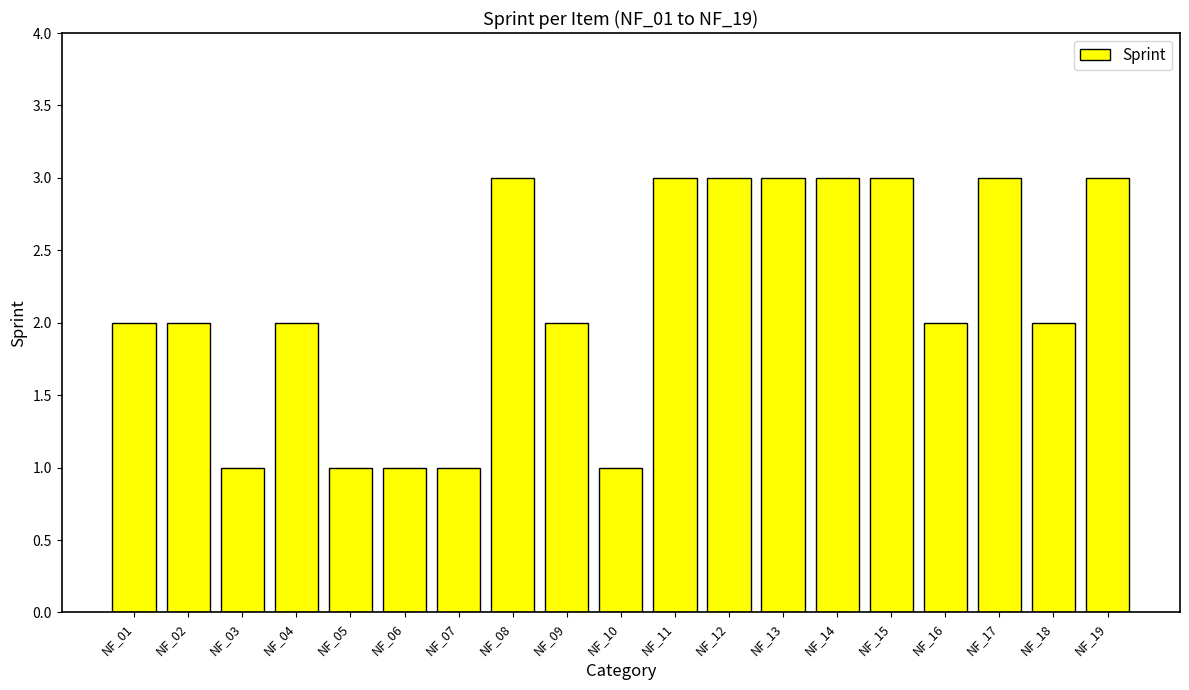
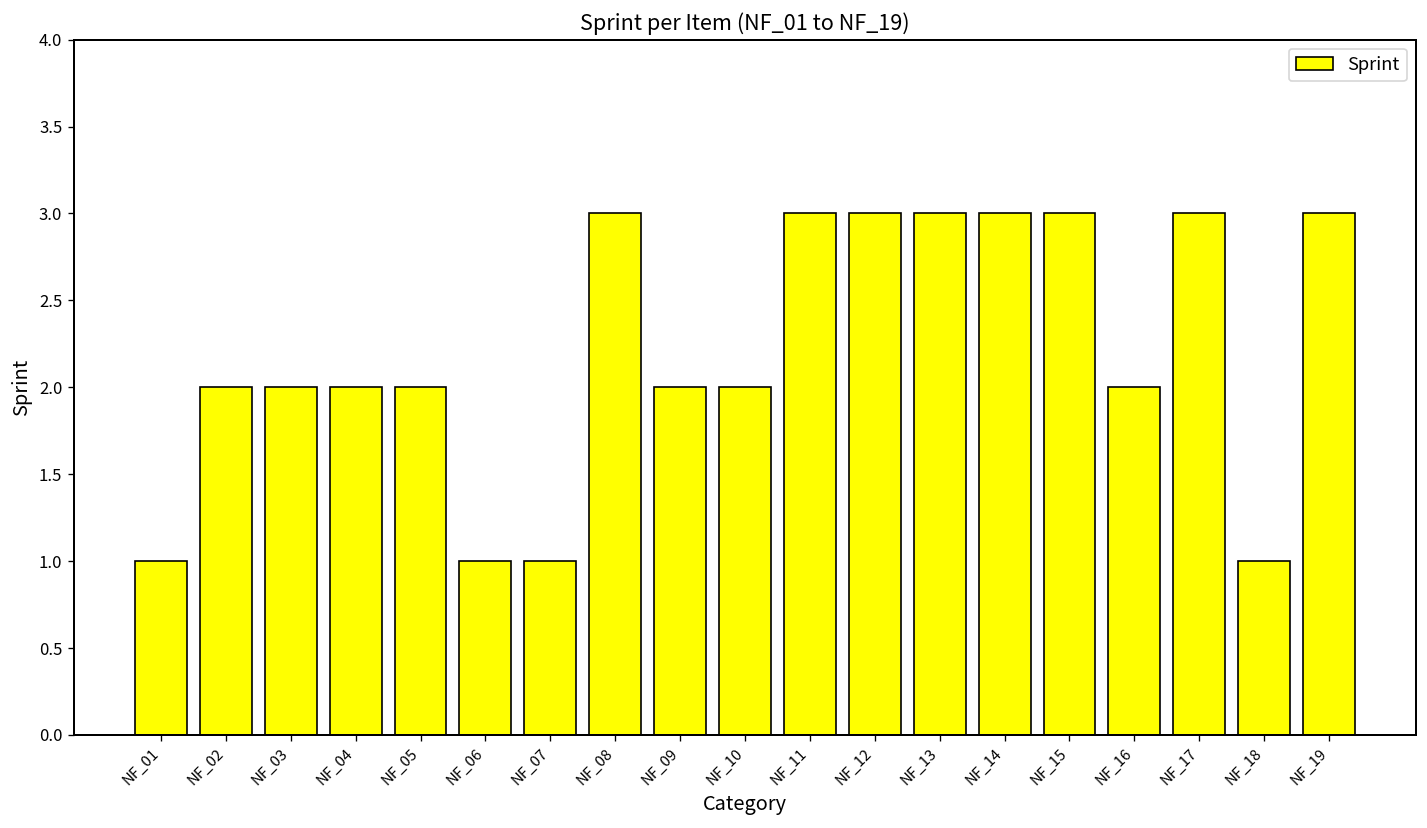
NF_01: 2 -> 1
NF_03: 1 -> 2
NF_05: 1 -> 2
NF_10: 1 -> 2
NF_18: 2 -> 1
